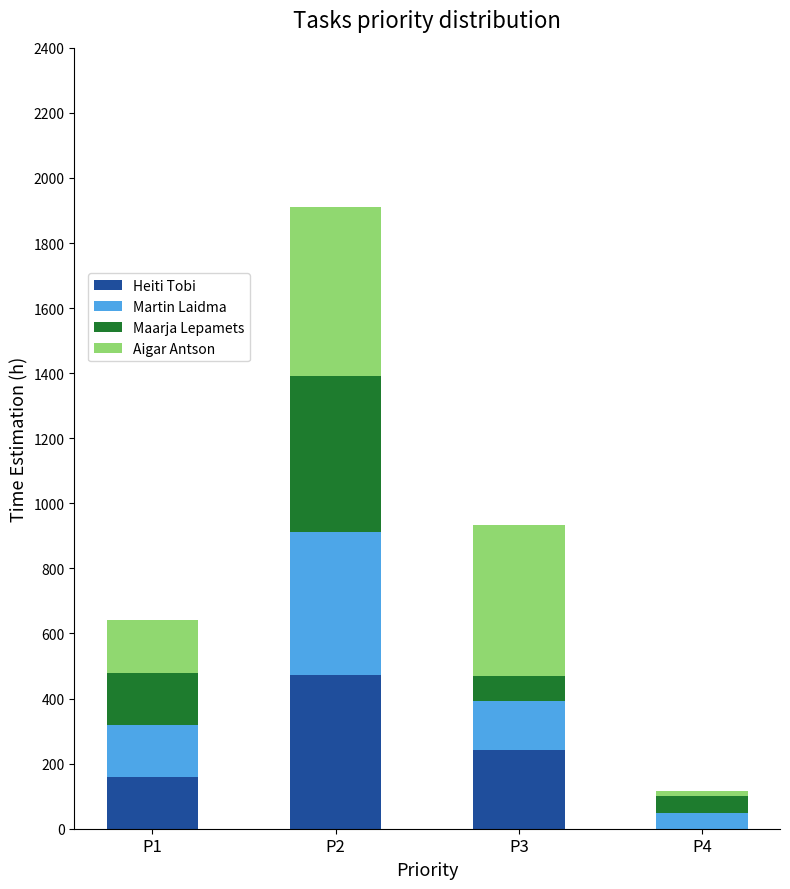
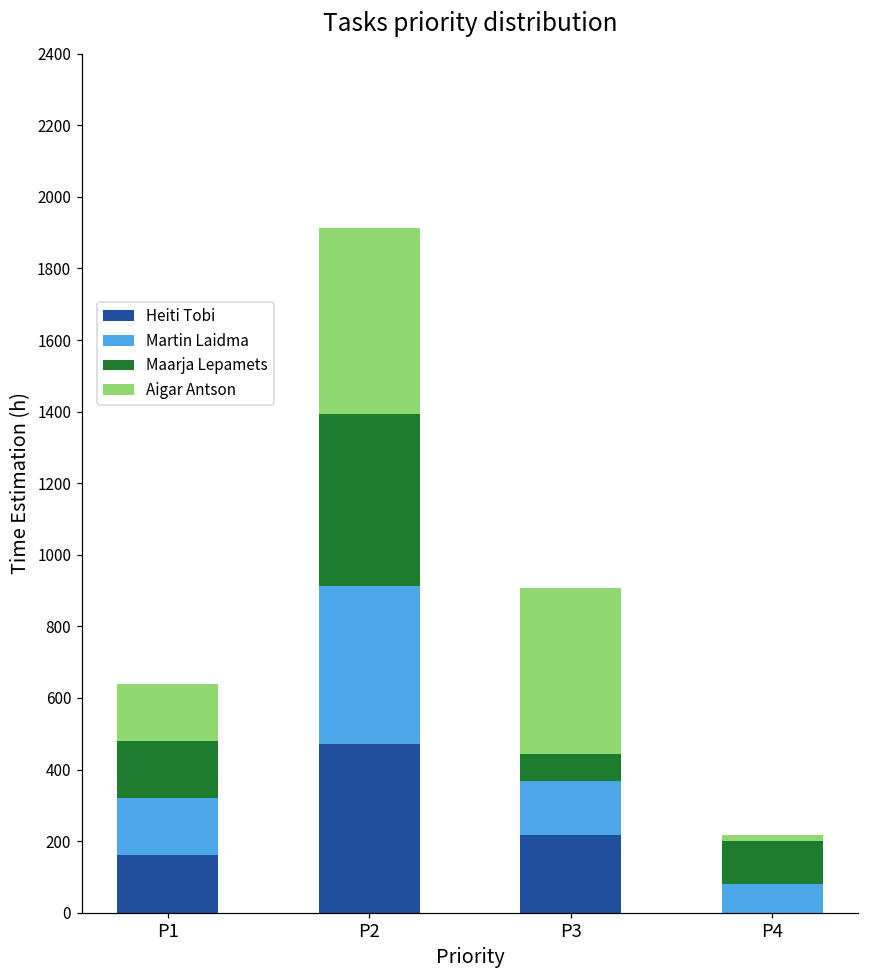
Heiti Tobi, P3: 240 -> 220
Martin Laidma, P4: 50 -> 80
Maarja Lepamets, P4: 50 -> 120
